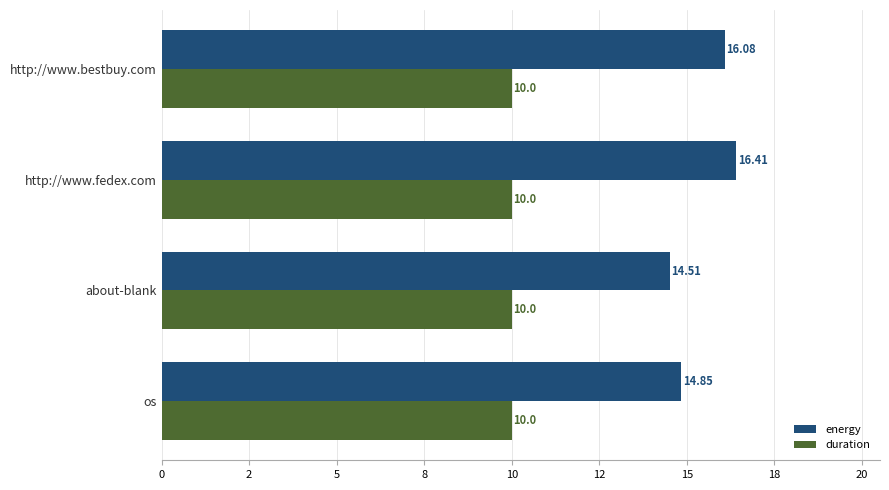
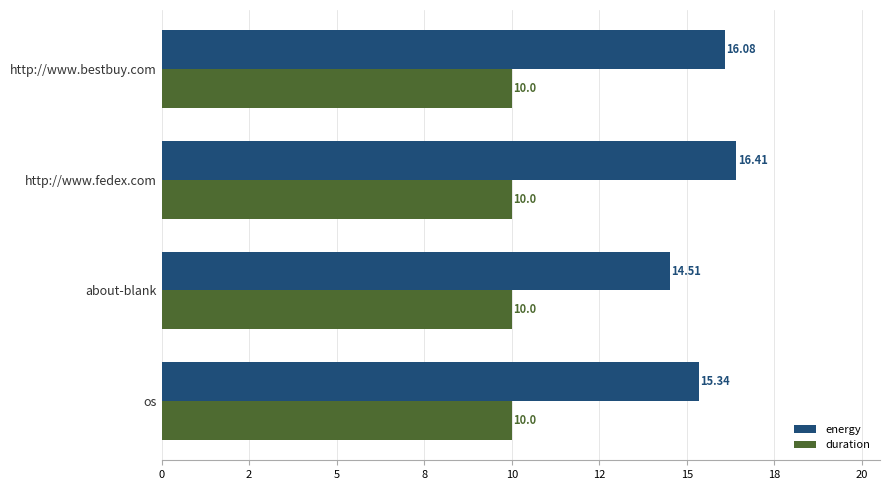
energy, os: 14.85 -> 15.34
